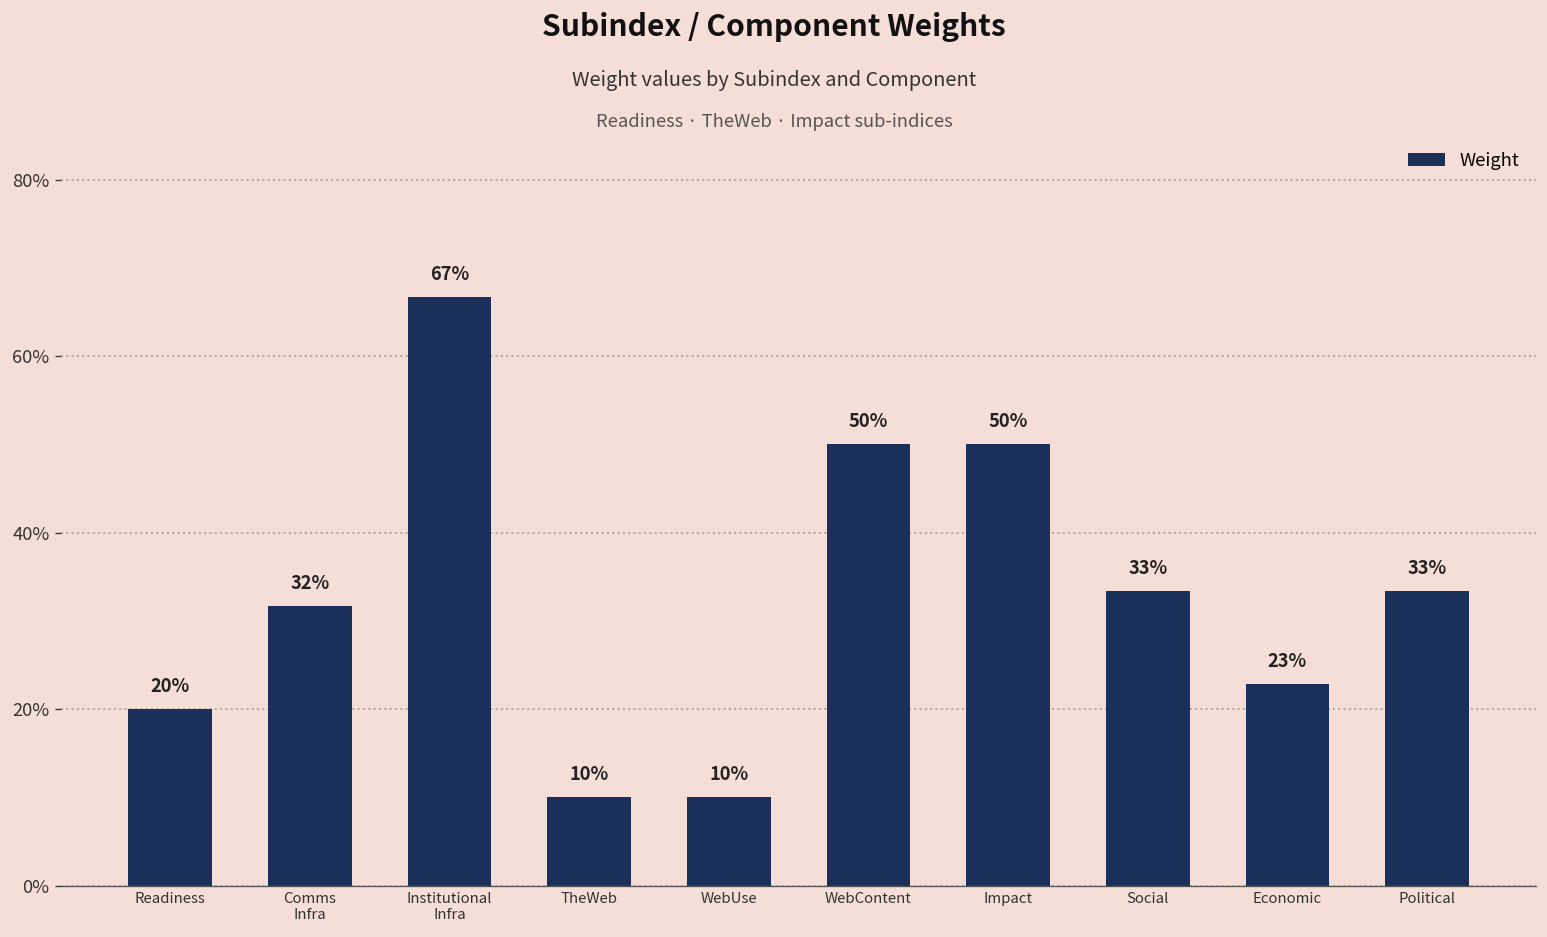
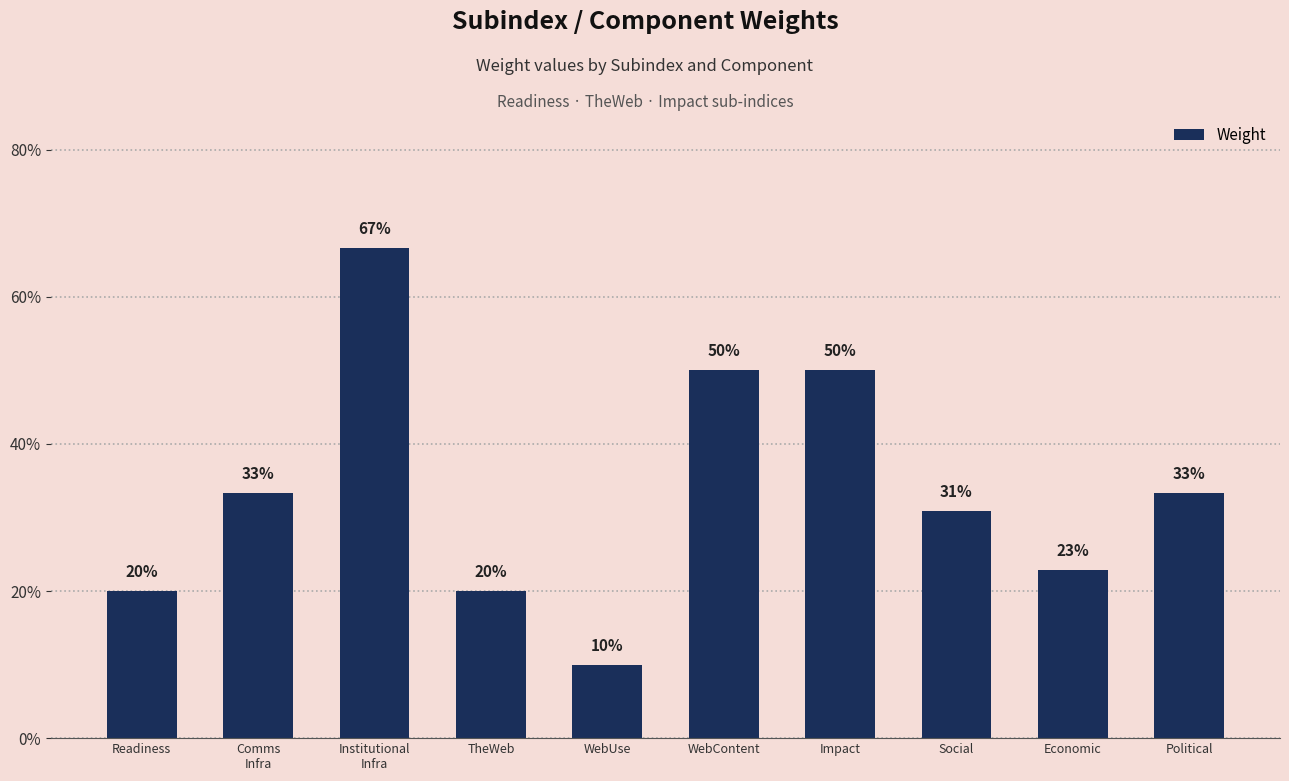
Comms Infra: 32% -> 33%
TheWeb: 10% -> 20%
Social: 33% -> 31%
